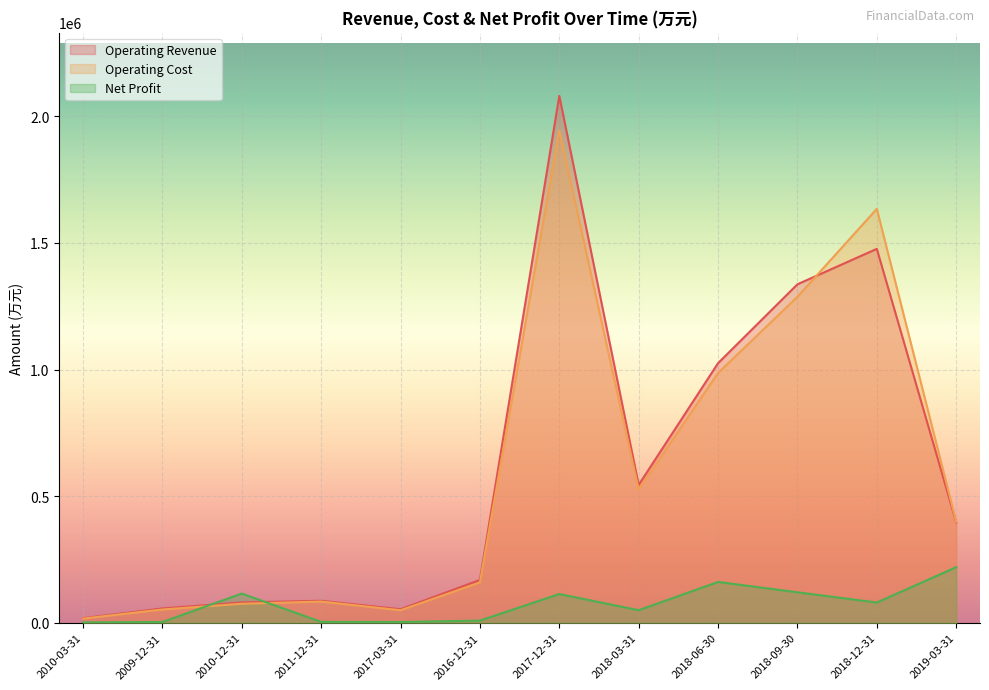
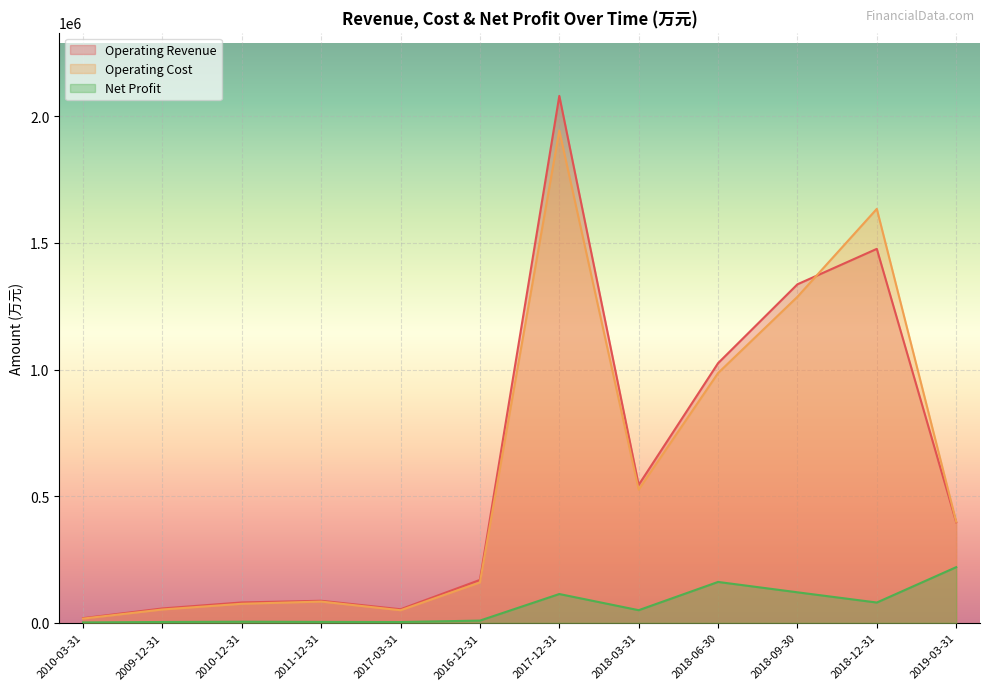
Net Profit, 2010-12-31: 120000 -> 0
